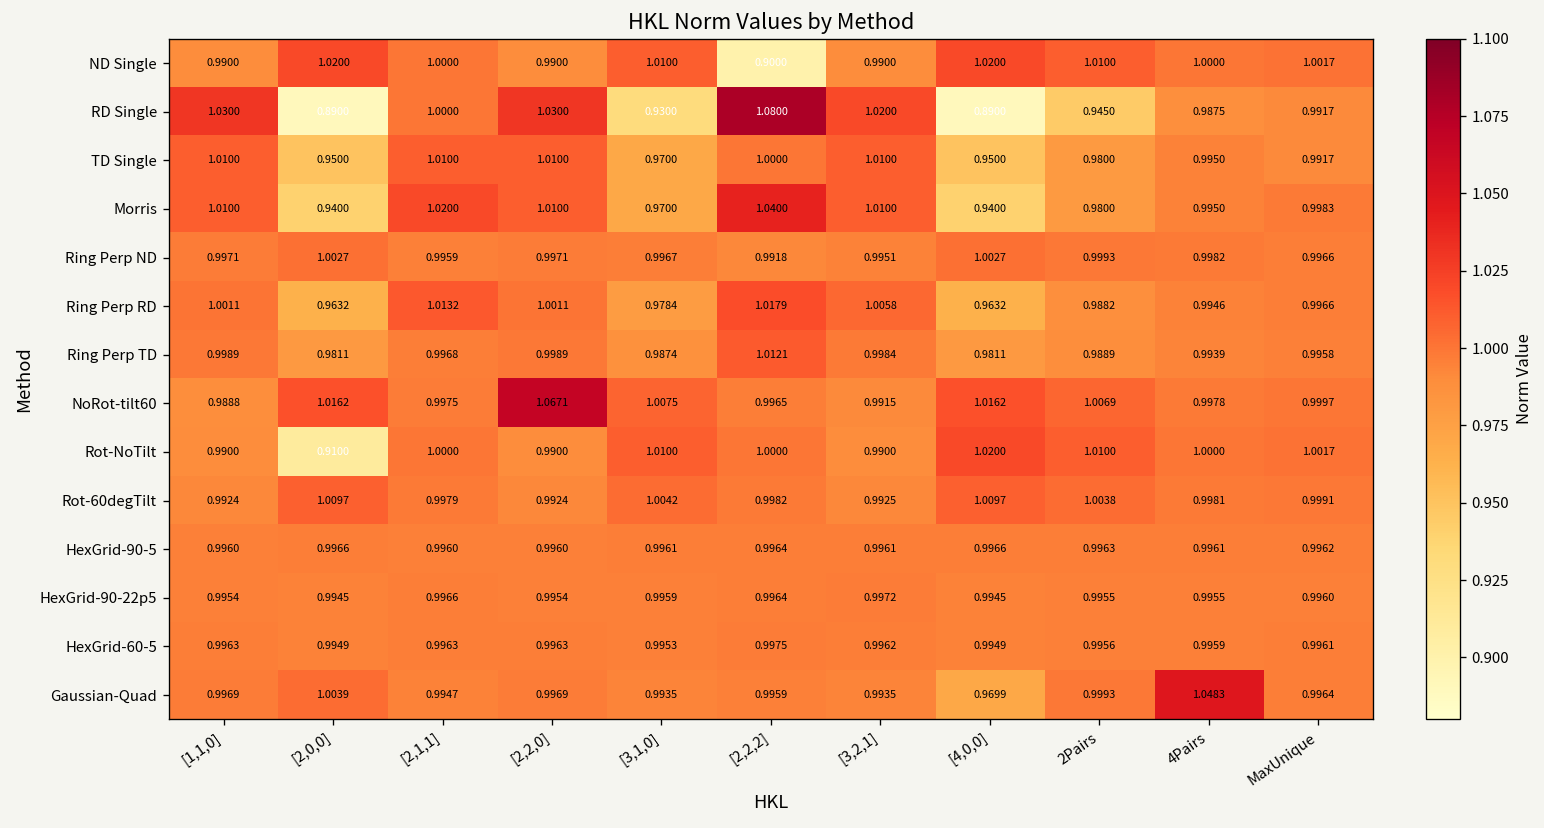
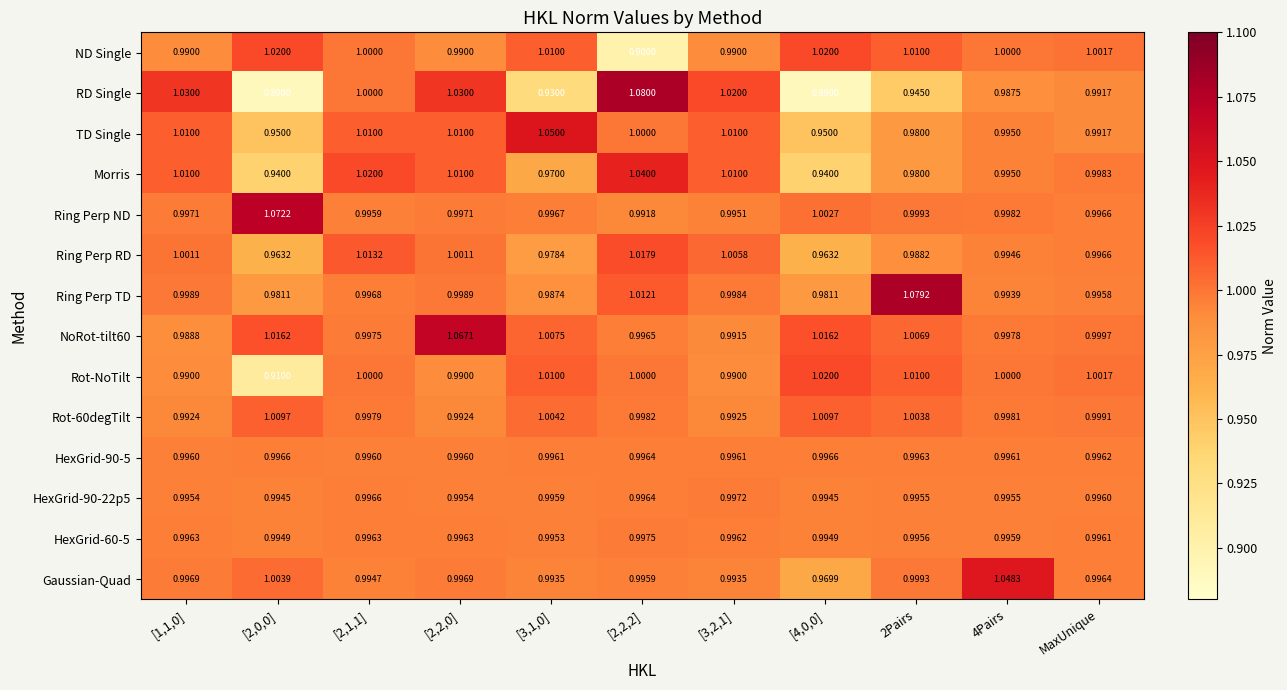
TD Single, [3,1,0]: 0.9700 -> 1.0500
Ring Perp ND, [2,0,0]: 1.0027 -> 1.0722
Ring Perp TD, 2Pairs: 0.9889 -> 1.0792
